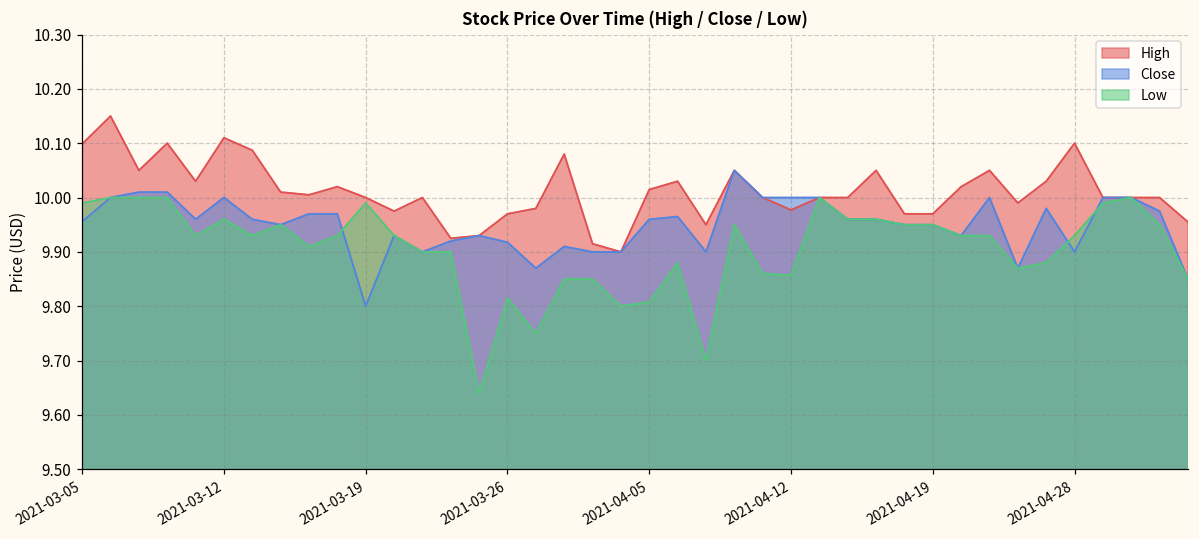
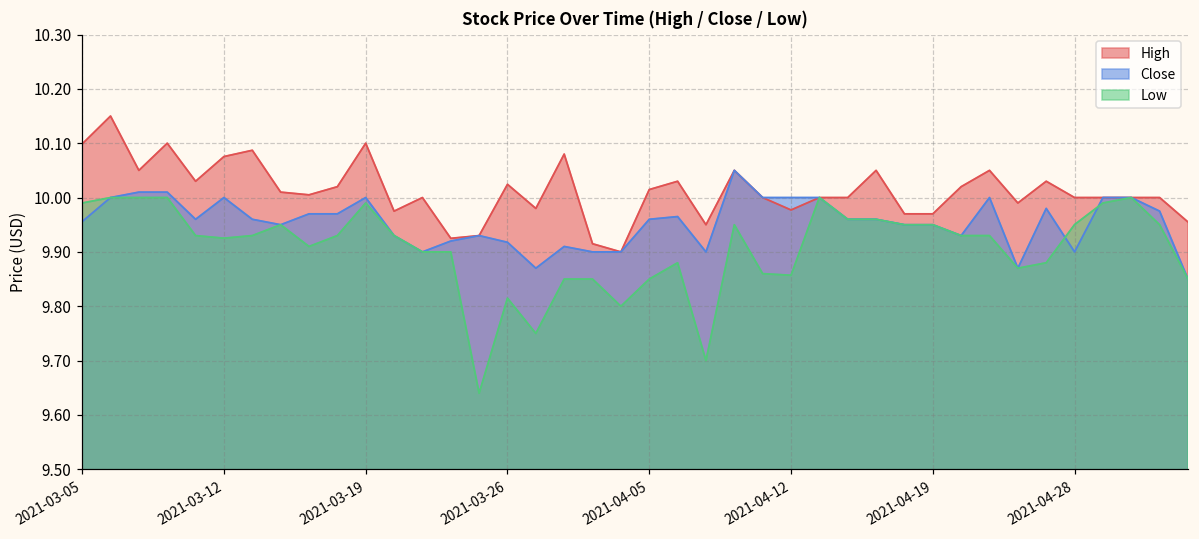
High, 2021-03-12: 10.11 -> 10.08
Low, 2021-03-12: 9.96 -> 9.93
High, 2021-03-19: 10.0 -> 10.1
Close, 2021-03-19: 9.8 -> 10.0
High, 2021-03-26: 9.97 -> 10.02
Low, 2021-04-05: 9.81 -> 9.85
High, 2021-04-28: 10.1 -> 10.0
Low, 2021-04-28: 9.93 -> 9.95
